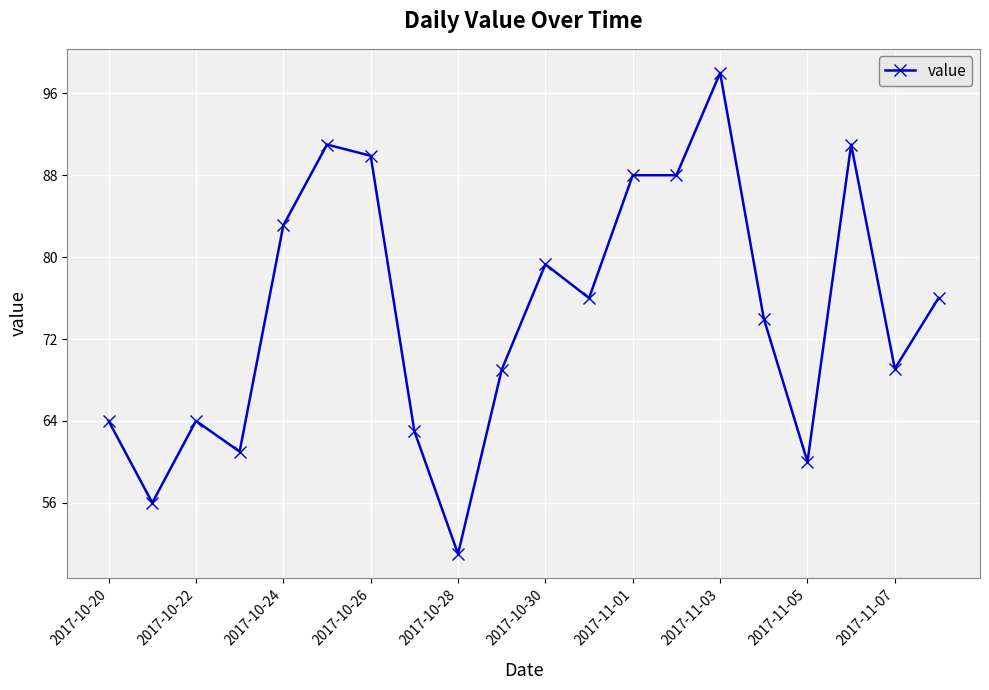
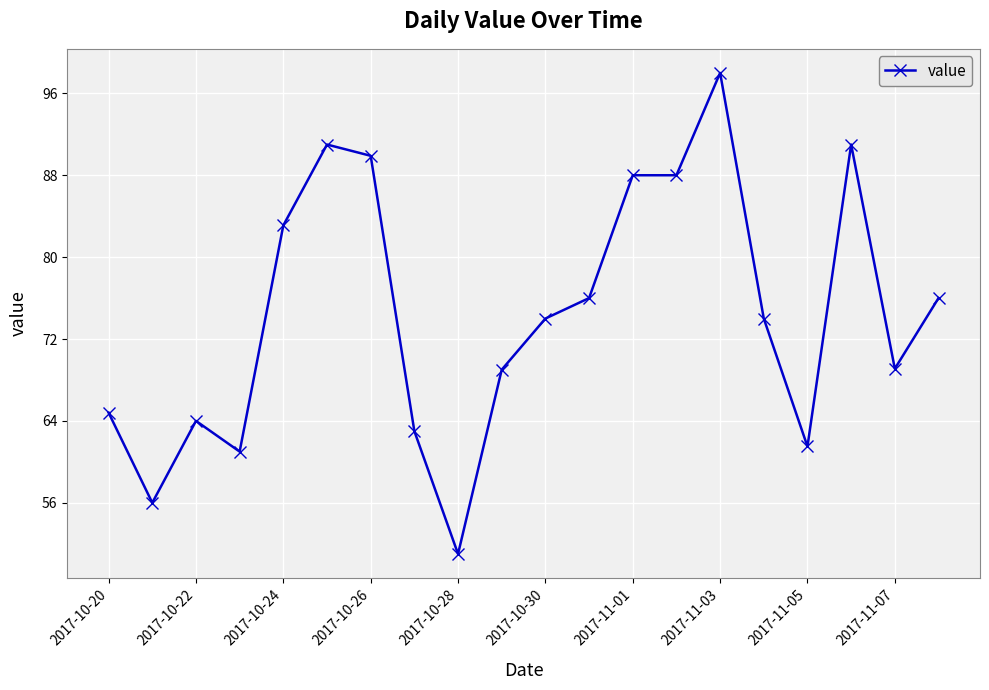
2017-10-20: 64.0 -> 64.8
2017-10-30: 79.3 -> 74.0
2017-11-05: 60.0 -> 61.5
